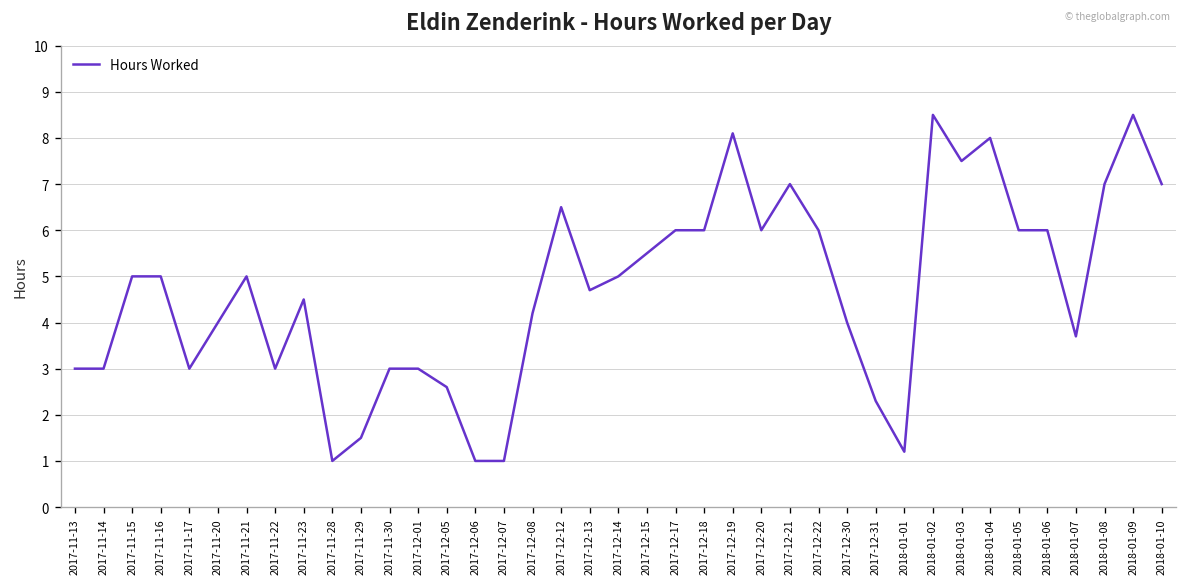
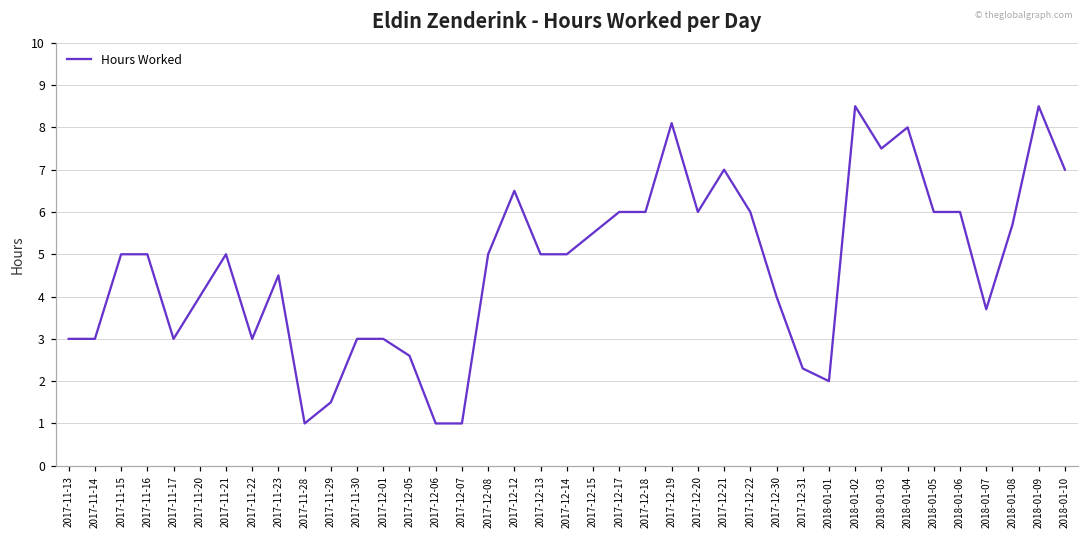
2017-12-08: 4.2 -> 5.0
2017-12-13: 4.7 -> 5.0
2018-01-01: 1.2 -> 2.0
2018-01-08: 7.0 -> 5.7
